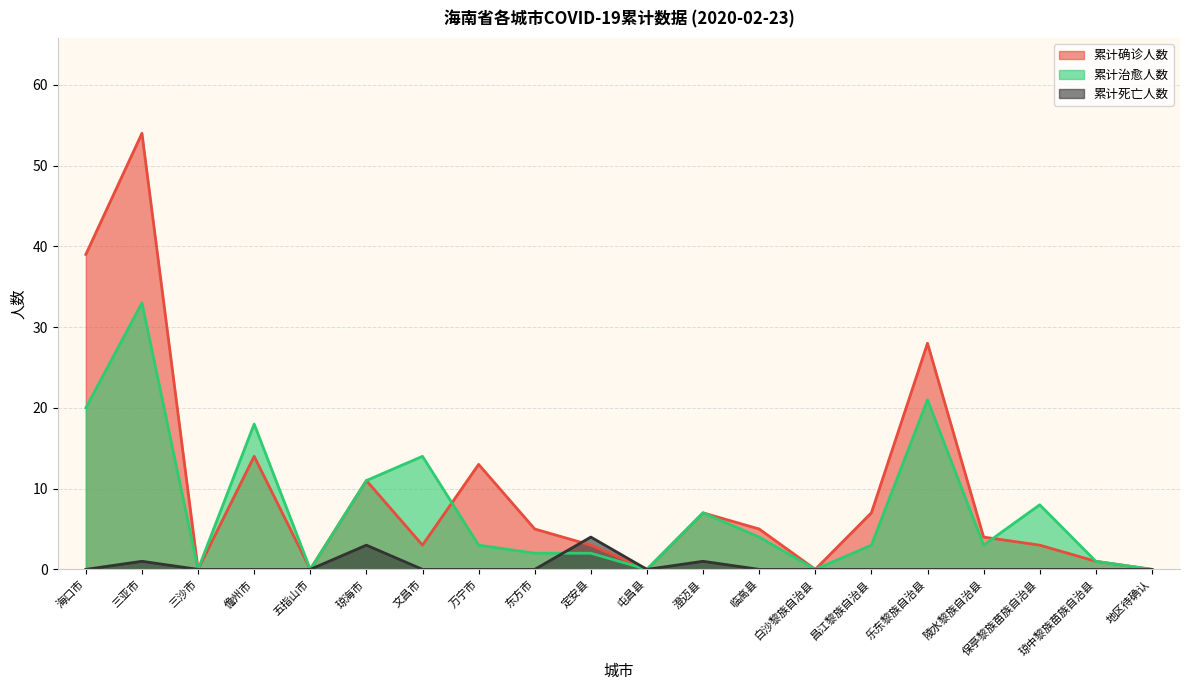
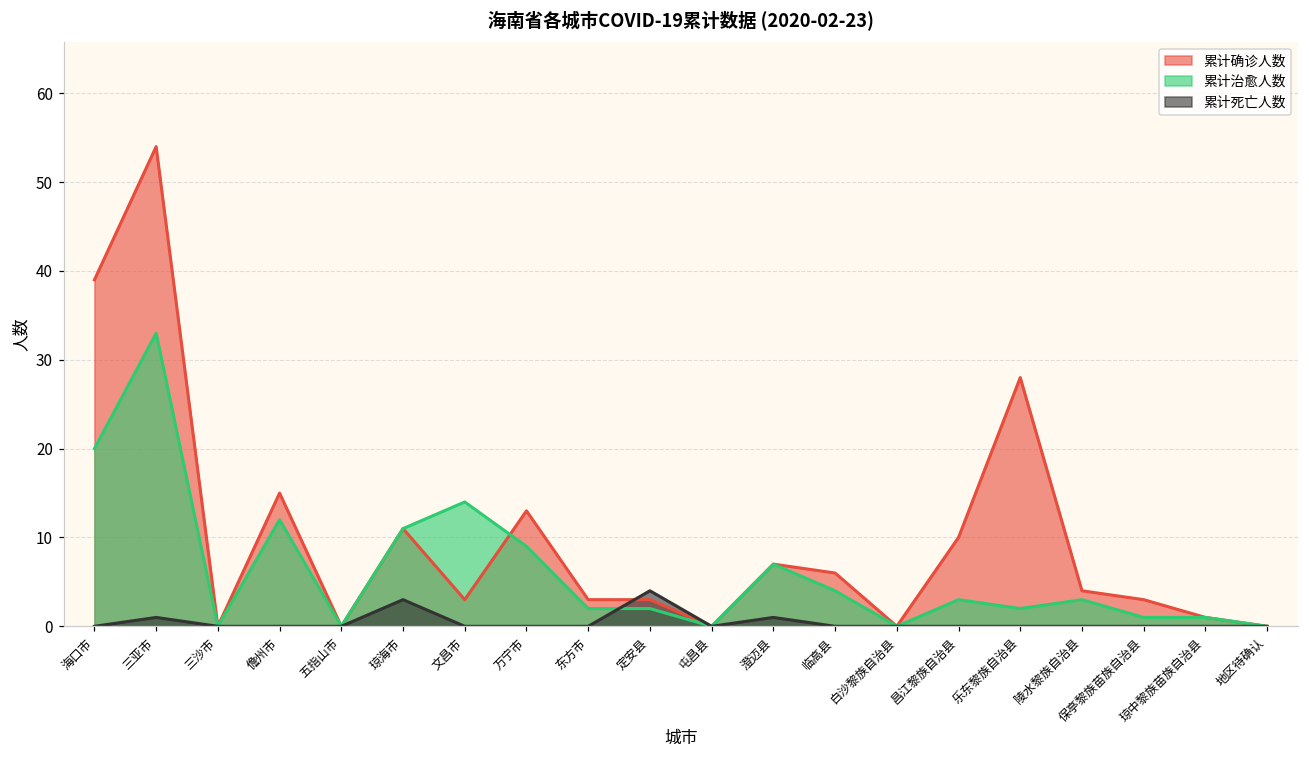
累计确诊人数, 儋州市: 14 -> 15
累计治愈人数, 儋州市: 18 -> 12
累计治愈人数, 万宁市: 3 -> 9
累计确诊人数, 东方市: 5 -> 3
累计确诊人数, 临高县: 5 -> 6
累计确诊人数, 昌江黎族自治县: 7 -> 10
累计治愈人数, 乐东黎族自治县: 21 -> 2
累计治愈人数, 保亭黎族苗族自治县: 8 -> 1
